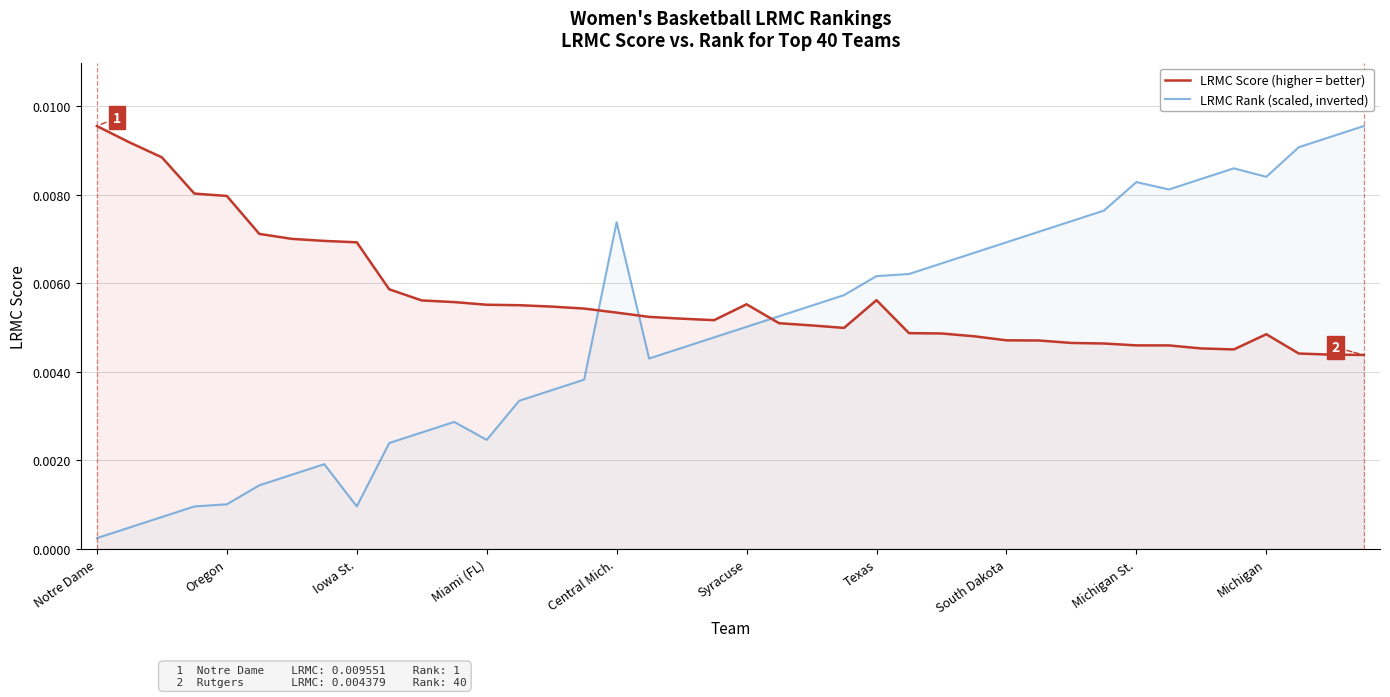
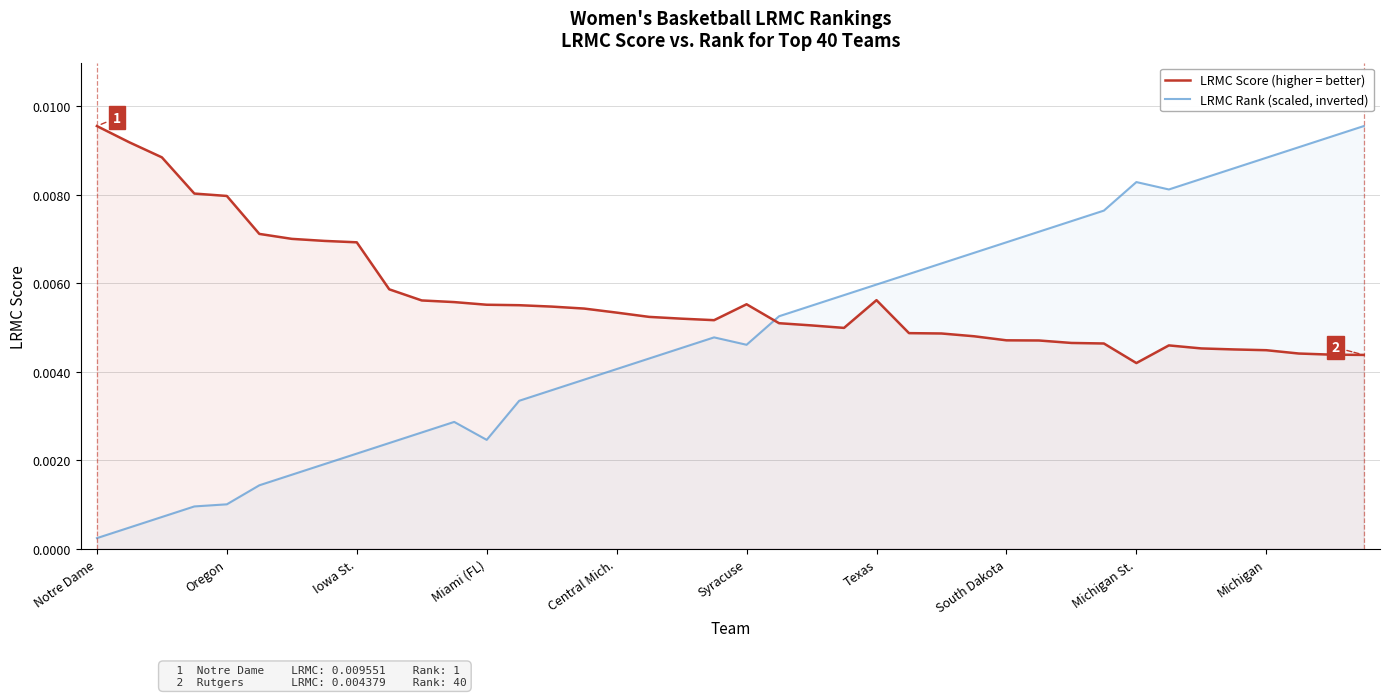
LRMC Rank (scaled, inverted), Iowa St.: 0.0010 -> 0.0021
LRMC Rank (scaled, inverted), Central Mich.: 0.0074 -> 0.0041
LRMC Rank (scaled, inverted), Syracuse: 0.0050 -> 0.0046
LRMC Rank (scaled, inverted), Texas: 0.0062 -> 0.0060
LRMC Score (higher = better), Michigan St.: 0.0046 -> 0.0042
LRMC Score (higher = better), Michigan: 0.0048 -> 0.0045
LRMC Rank (scaled, inverted), Michigan: 0.0084 -> 0.0088
